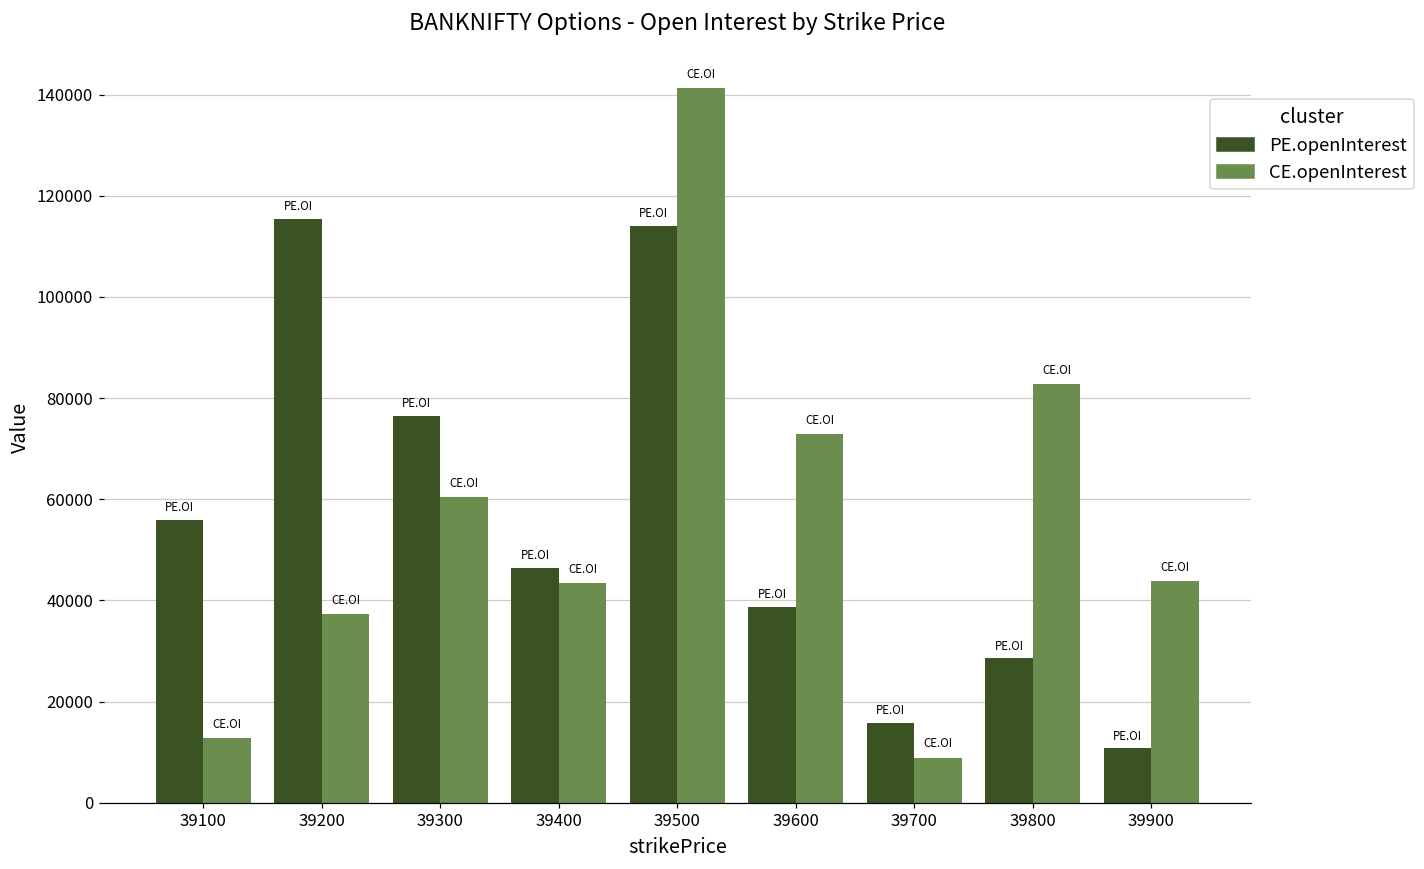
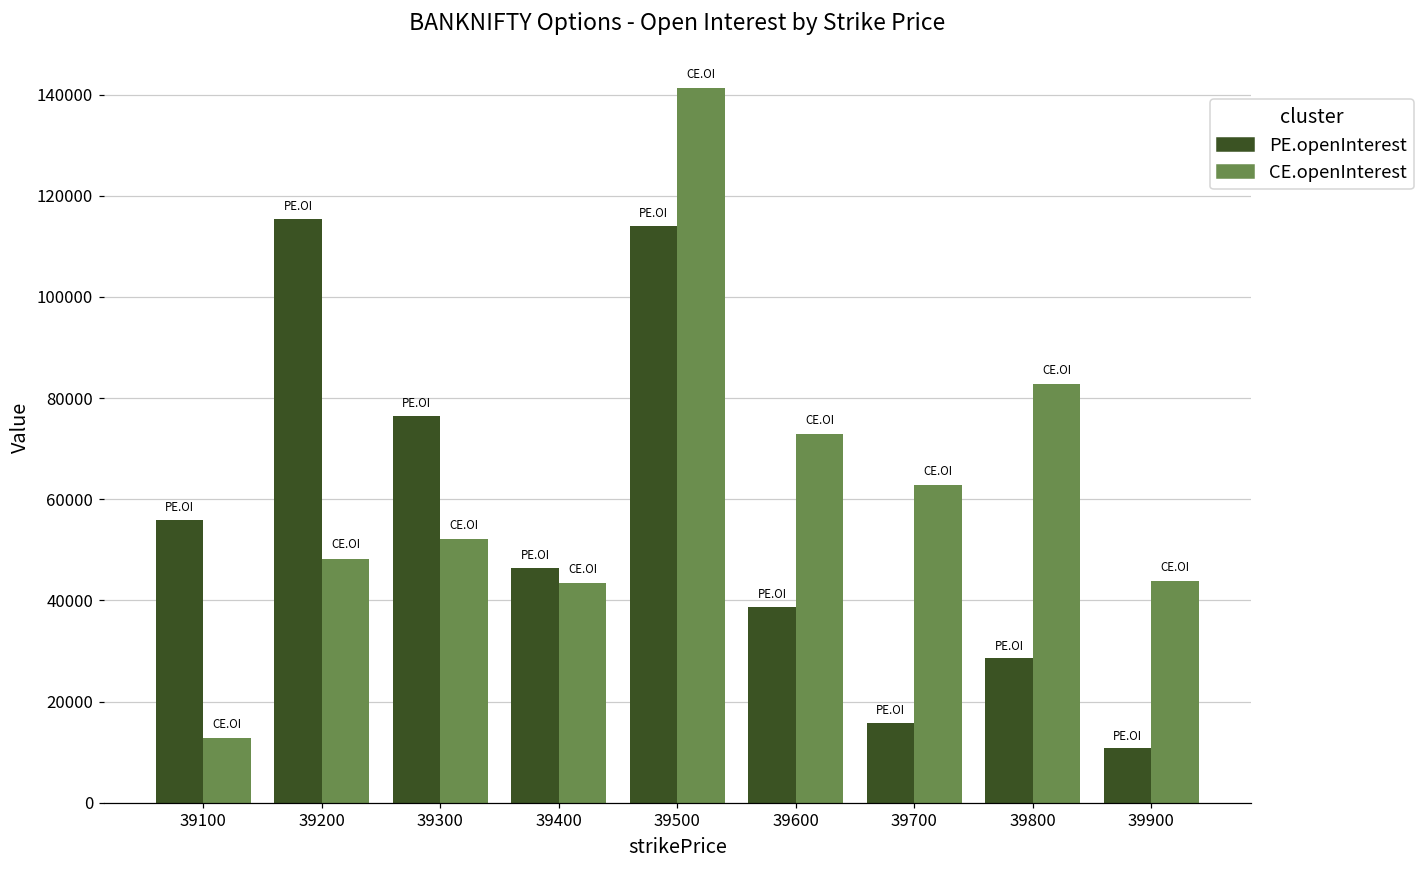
CE.openInterest, 39200: 37000 -> 48000
CE.openInterest, 39300: 60000 -> 52000
CE.openInterest, 39700: 9000 -> 63000
